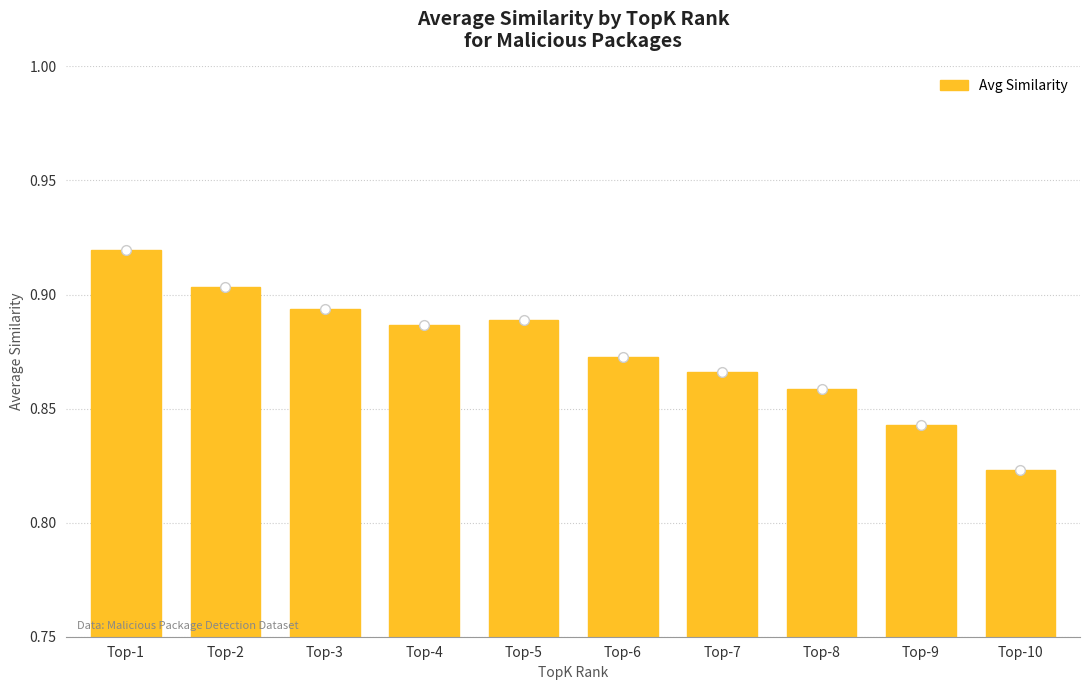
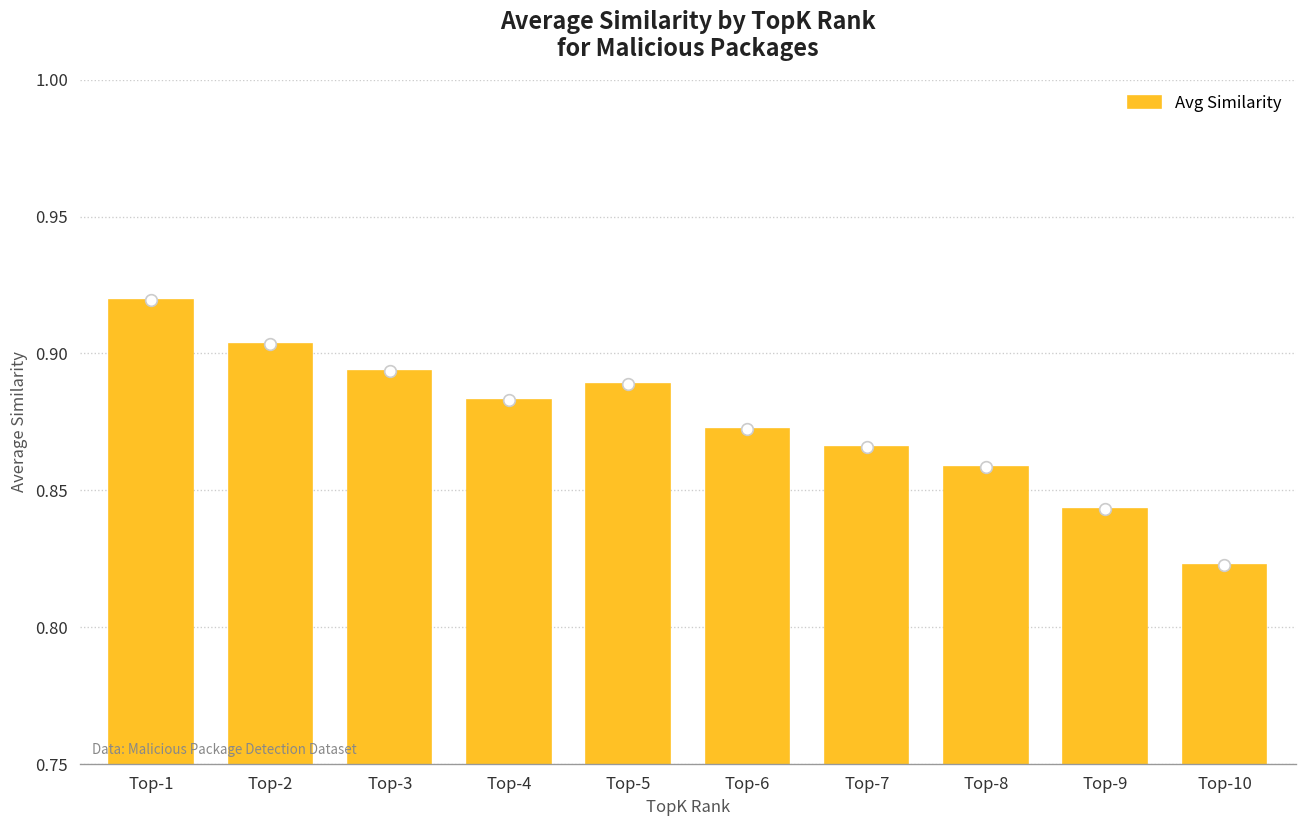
Avg Similarity, Top-4: 0.887 -> 0.883
